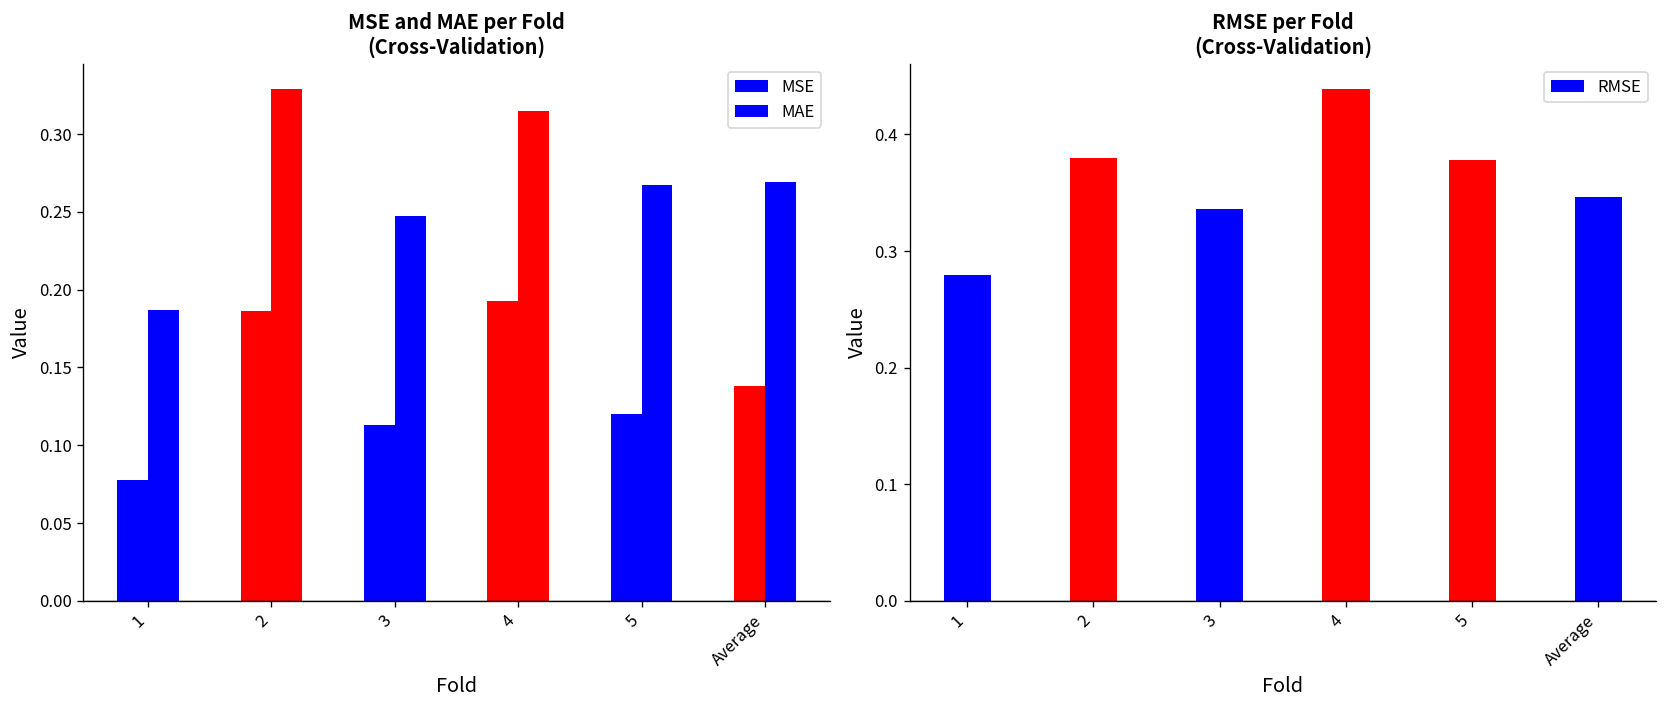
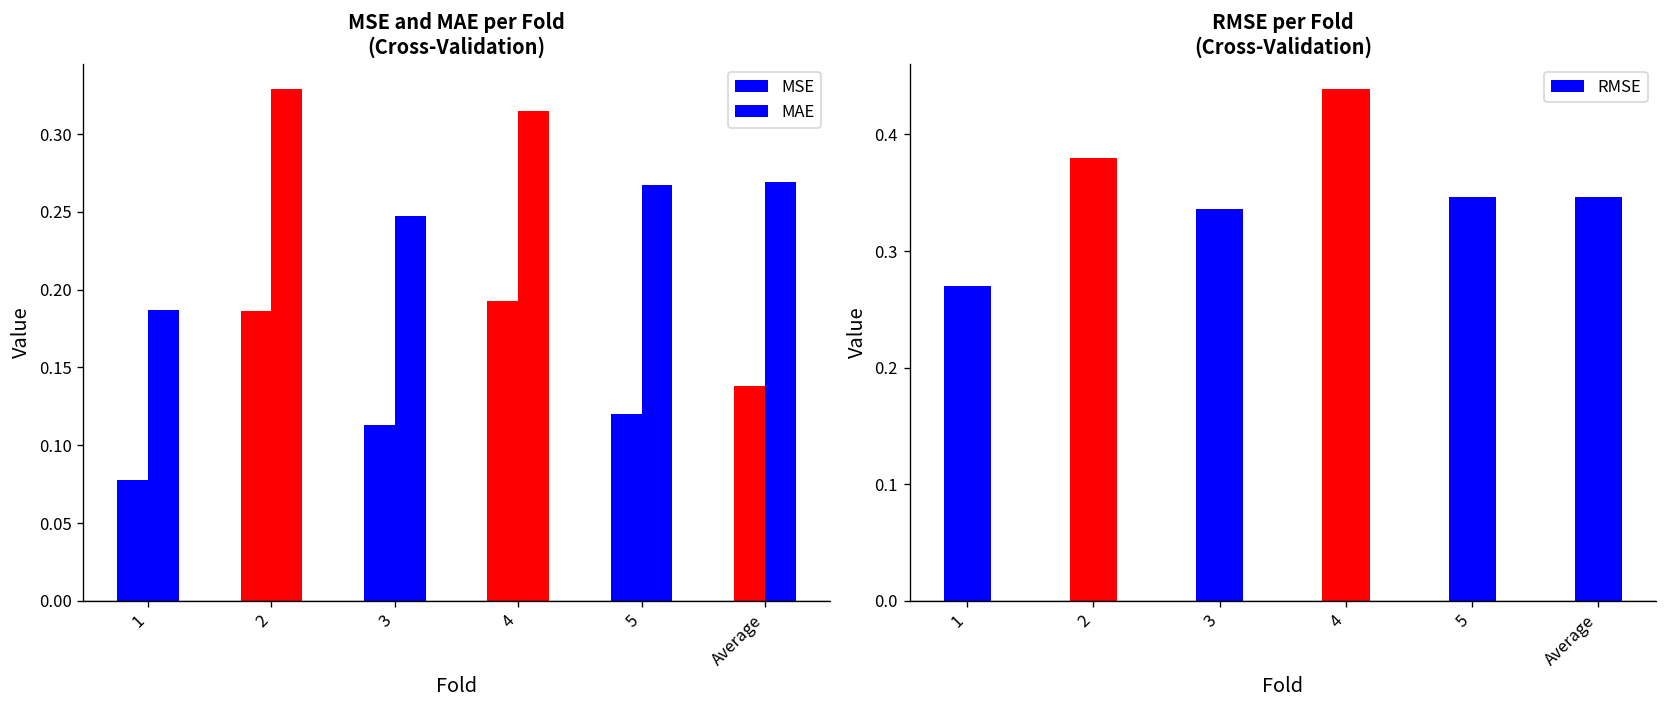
RMSE per Fold (Cross-Validation), 1: 0.28 -> 0.27
RMSE per Fold (Cross-Validation), 5: 0.38 -> 0.35
